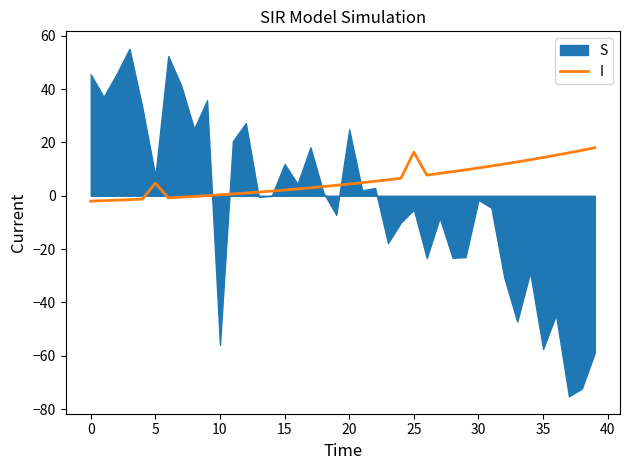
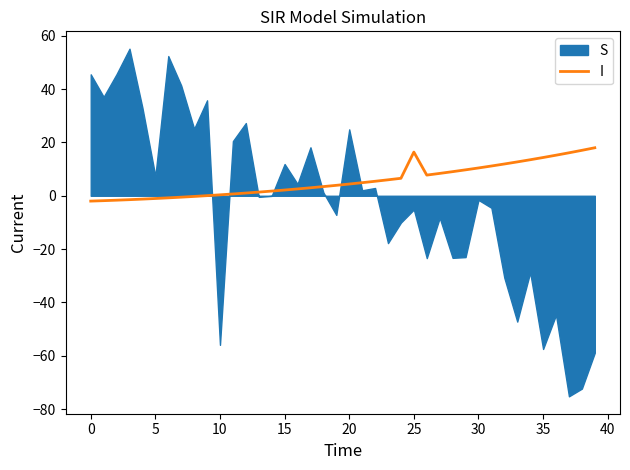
I, 5: 5 -> -1
